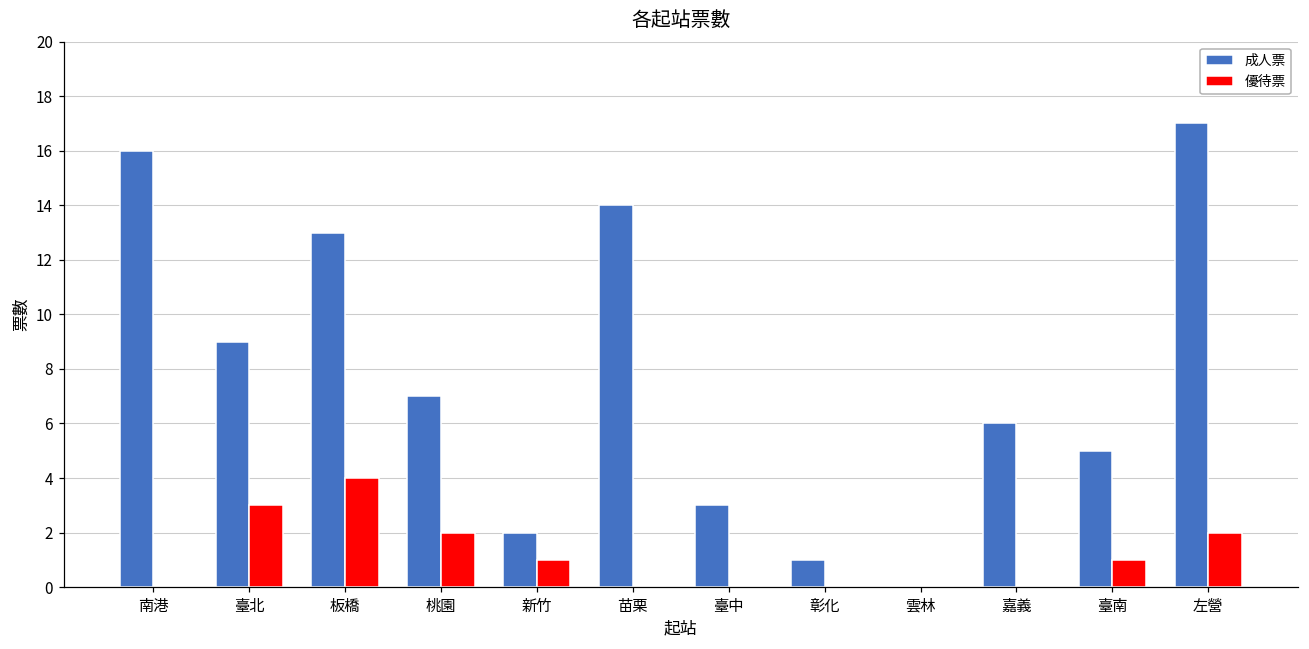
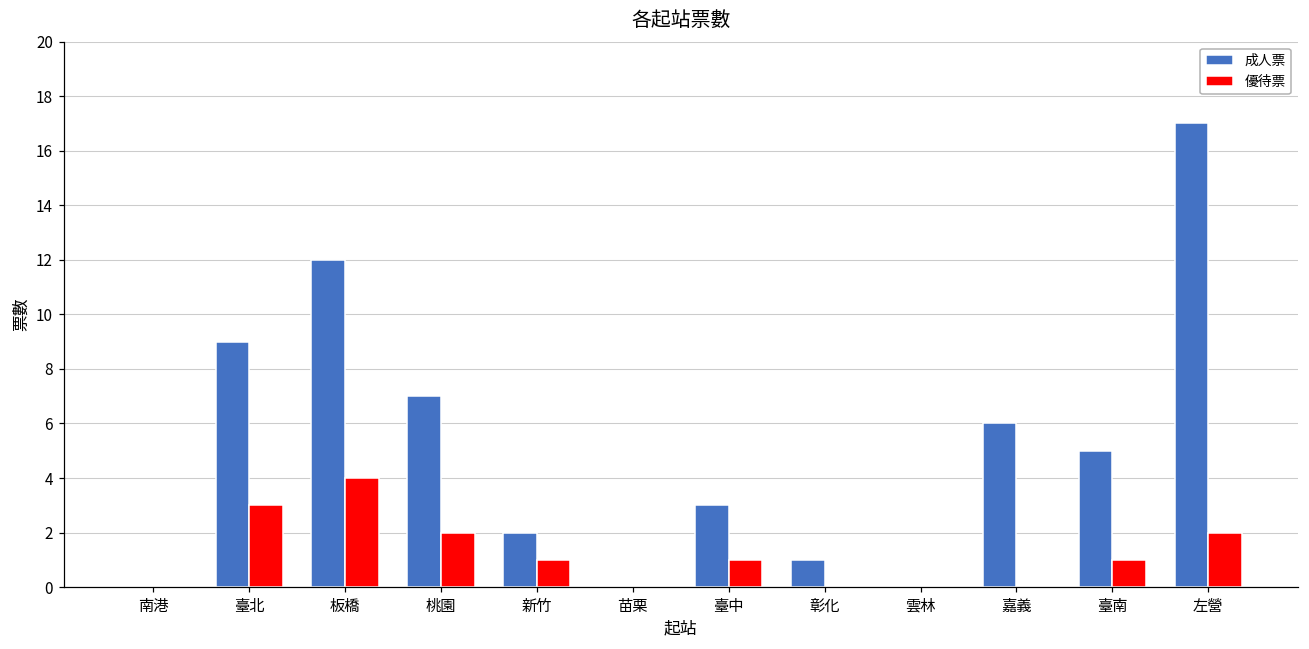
成人票, 南港: 16 -> 0
成人票, 板橋: 13 -> 12
成人票, 苗栗: 14 -> 0
優待票, 臺中: 0 -> 1
